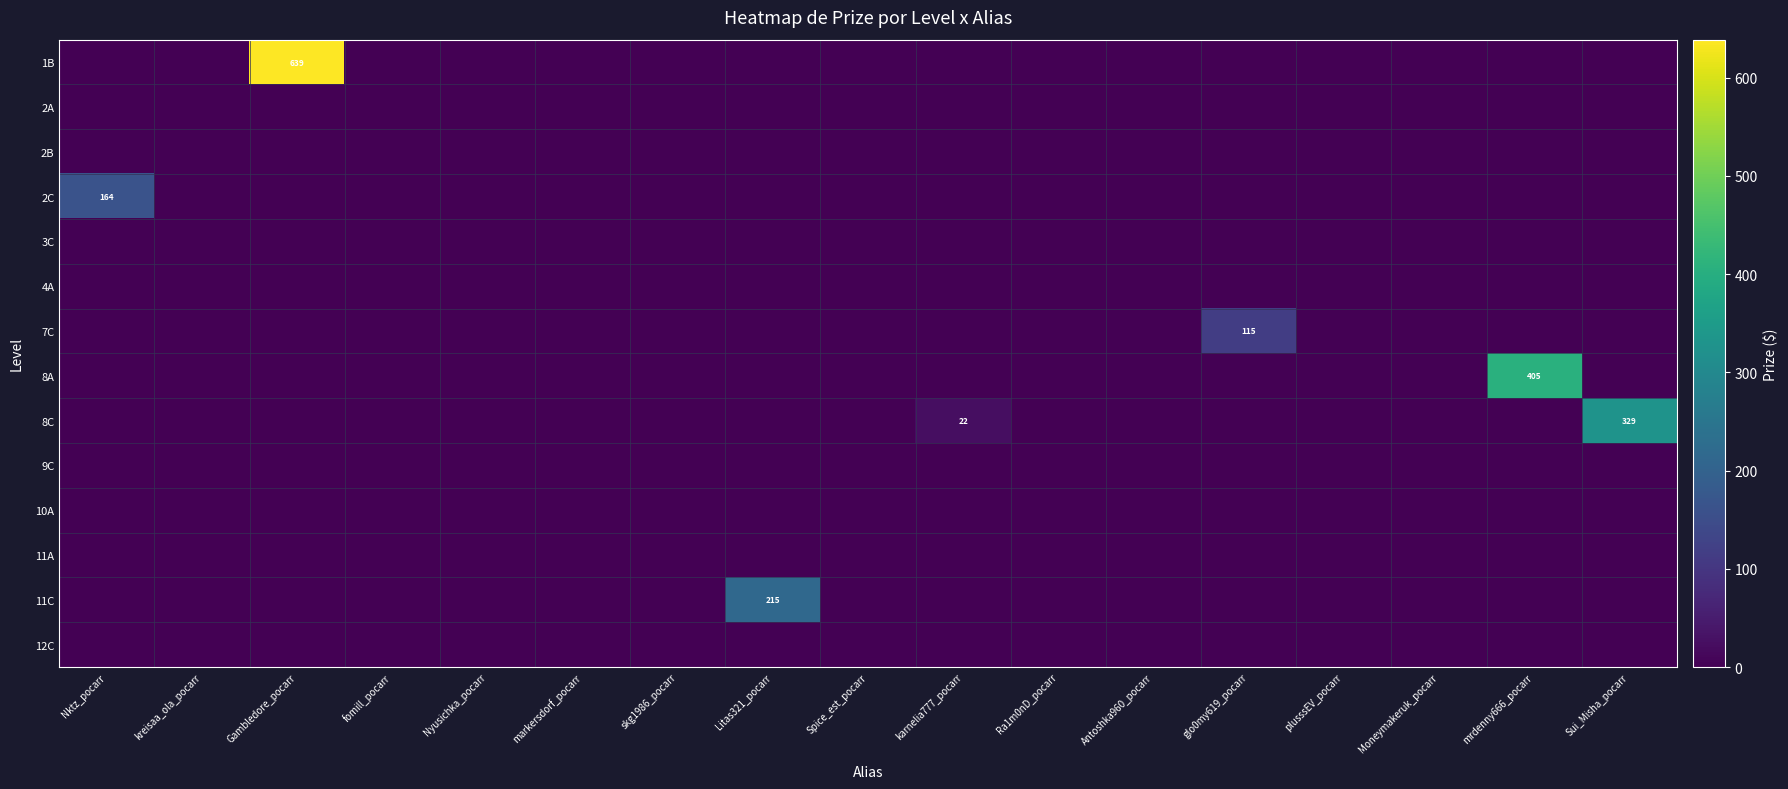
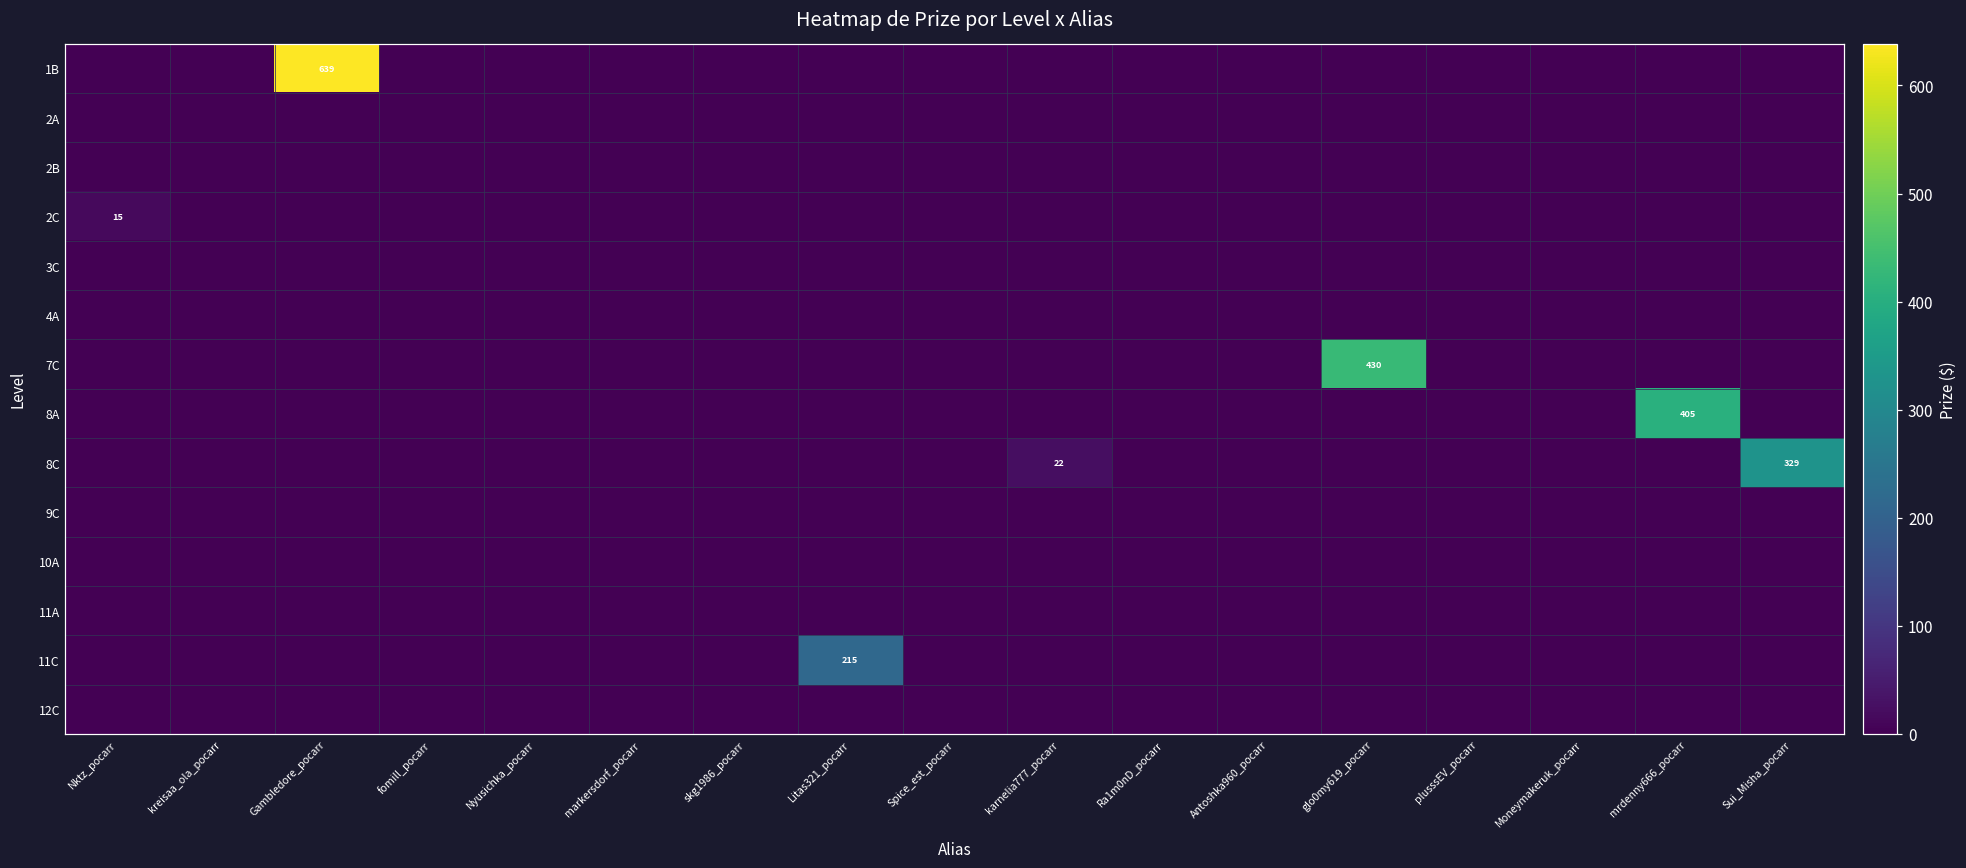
2C, Nktz_pocarr: 164 -> 15
7C, glo0my619_pocarr: 115 -> 430
